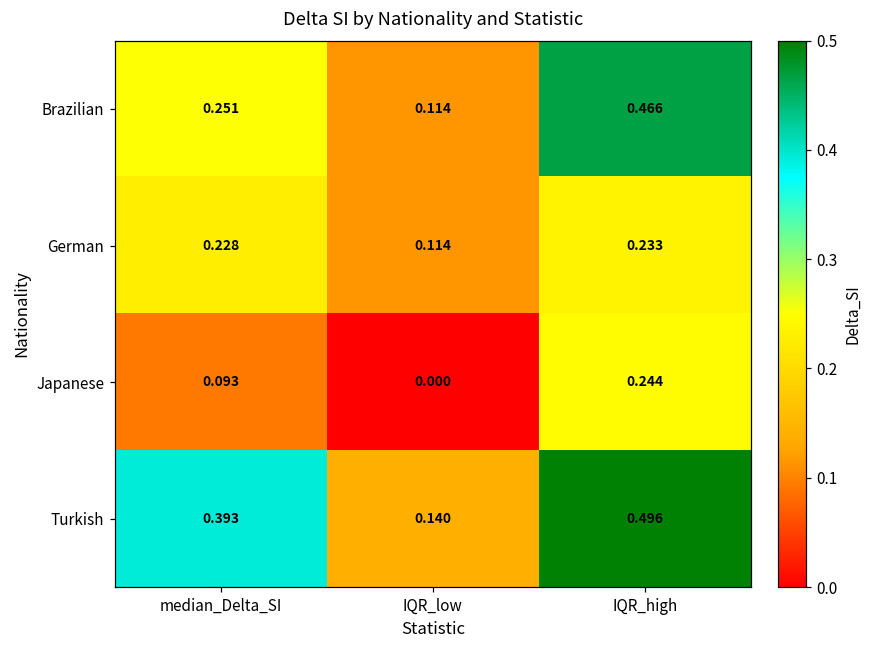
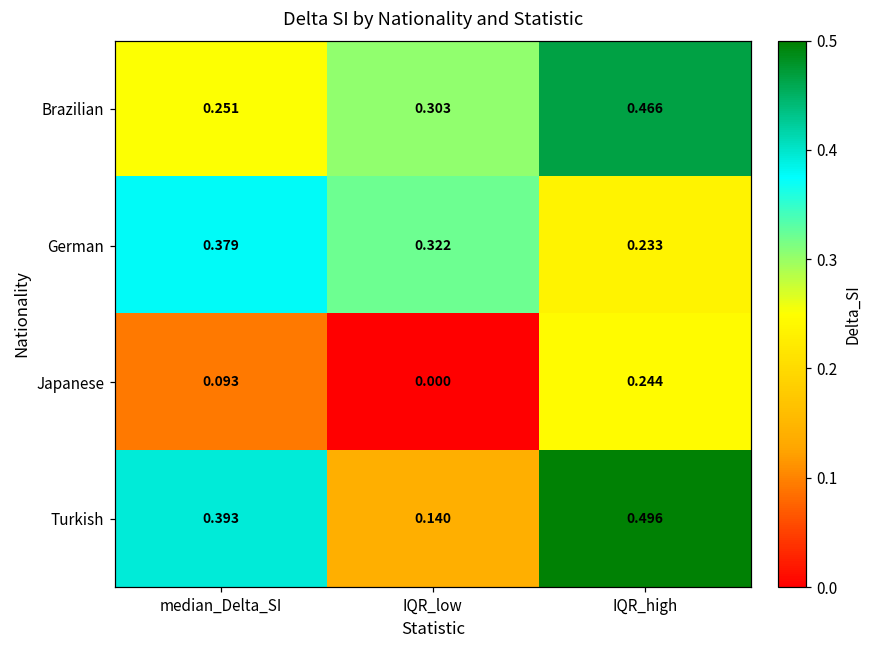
Brazilian, IQR_low: 0.114 -> 0.303
German, median_Delta_SI: 0.228 -> 0.379
German, IQR_low: 0.114 -> 0.322
